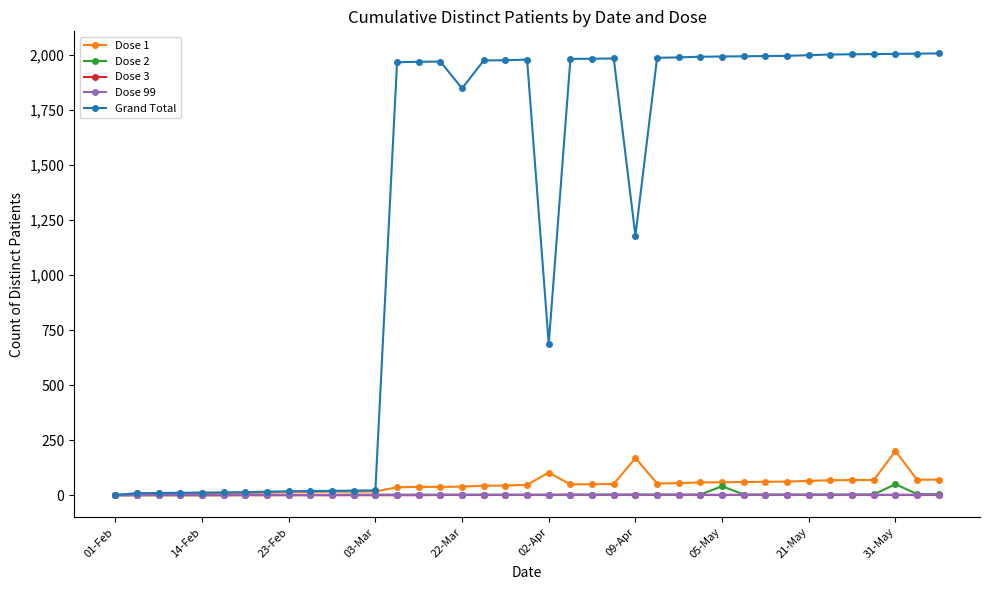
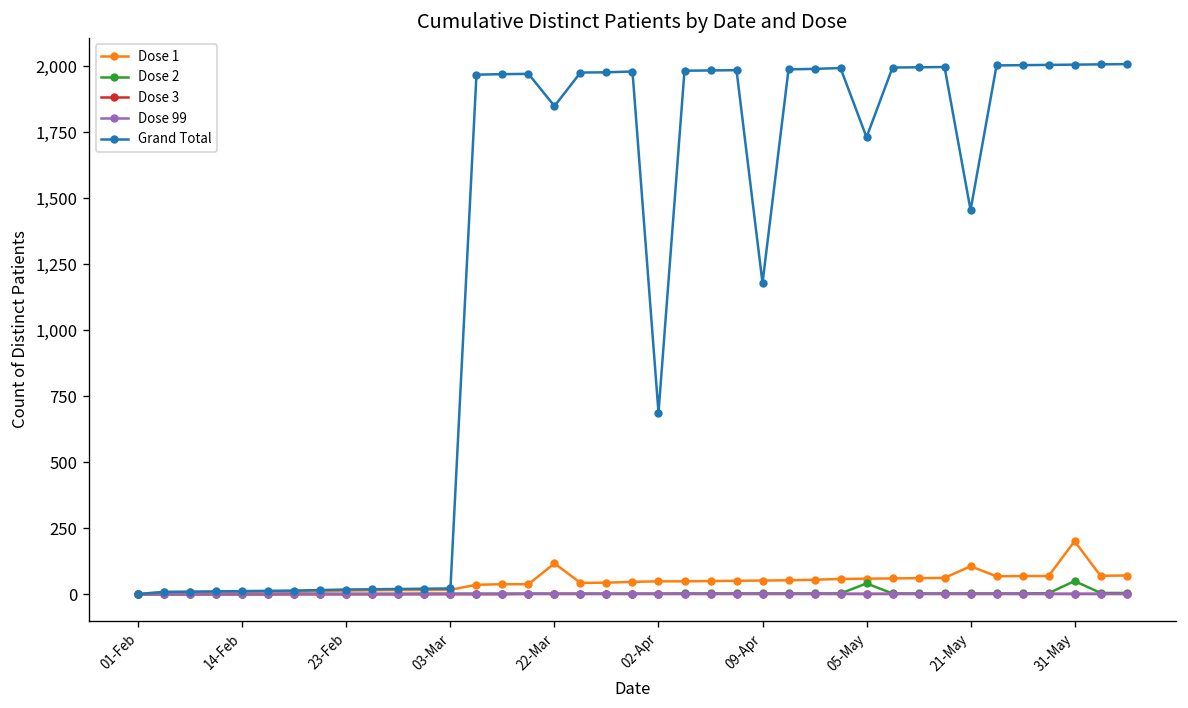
Dose 1, 22-Mar: 40 -> 120
Dose 1, 02-Apr: 100 -> 50
Dose 1, 09-Apr: 170 -> 50
Grand Total, 05-May: 1,990 -> 1,730
Dose 1, 21-May: 70 -> 110
Grand Total, 21-May: 2,000 -> 1,460
